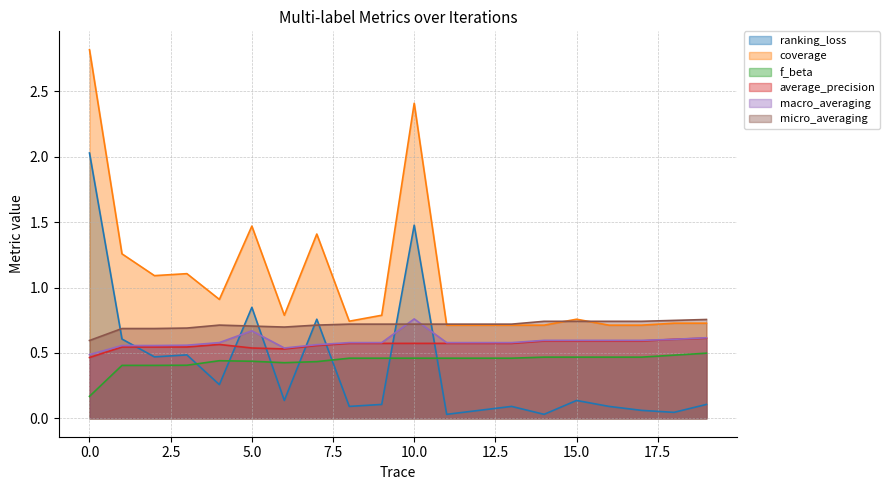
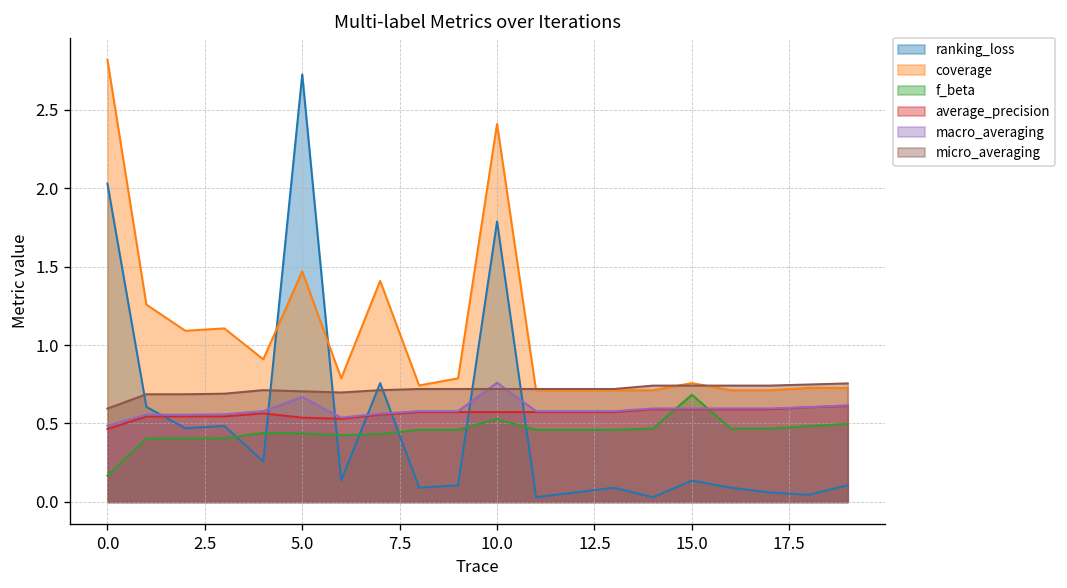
ranking_loss, 5.0: 0.85 -> 2.72
ranking_loss, 10.0: 1.48 -> 1.79
f_beta, 10.0: 0.46 -> 0.53
f_beta, 15.0: 0.47 -> 0.68
